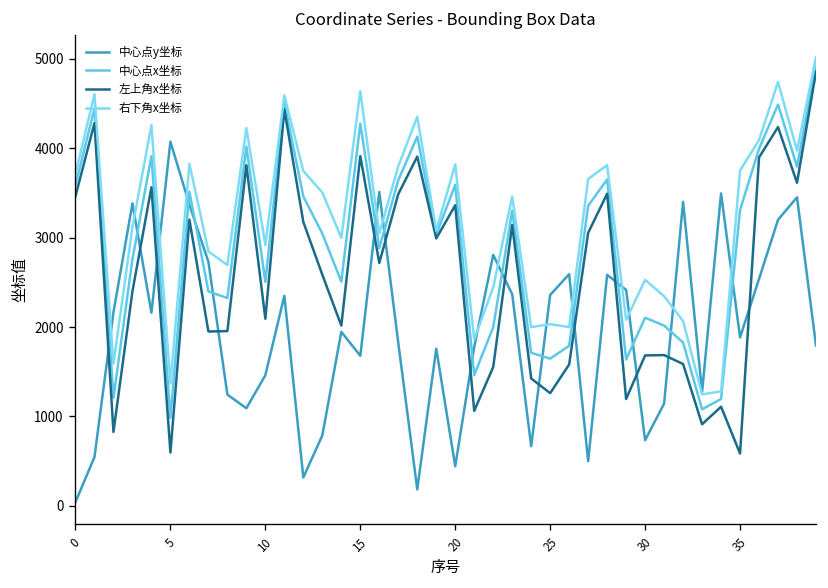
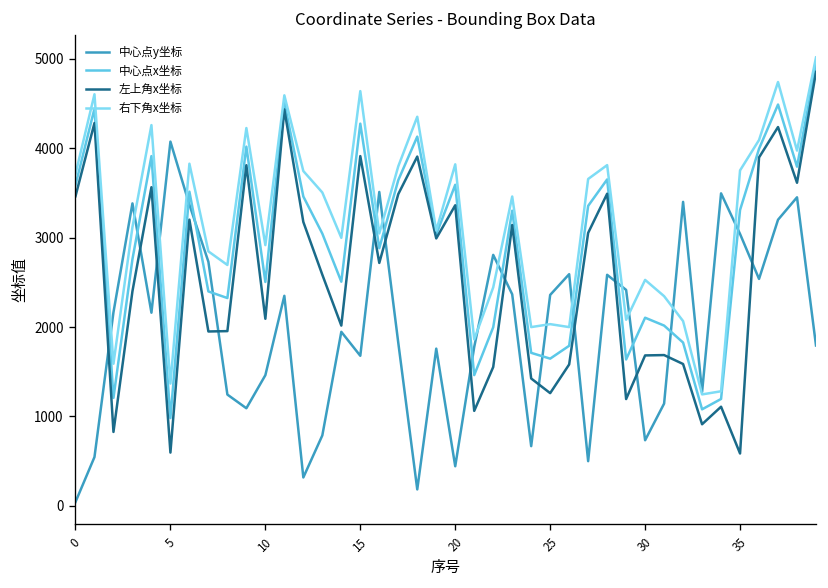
中心点y坐标, 35: 1900 -> 3000
